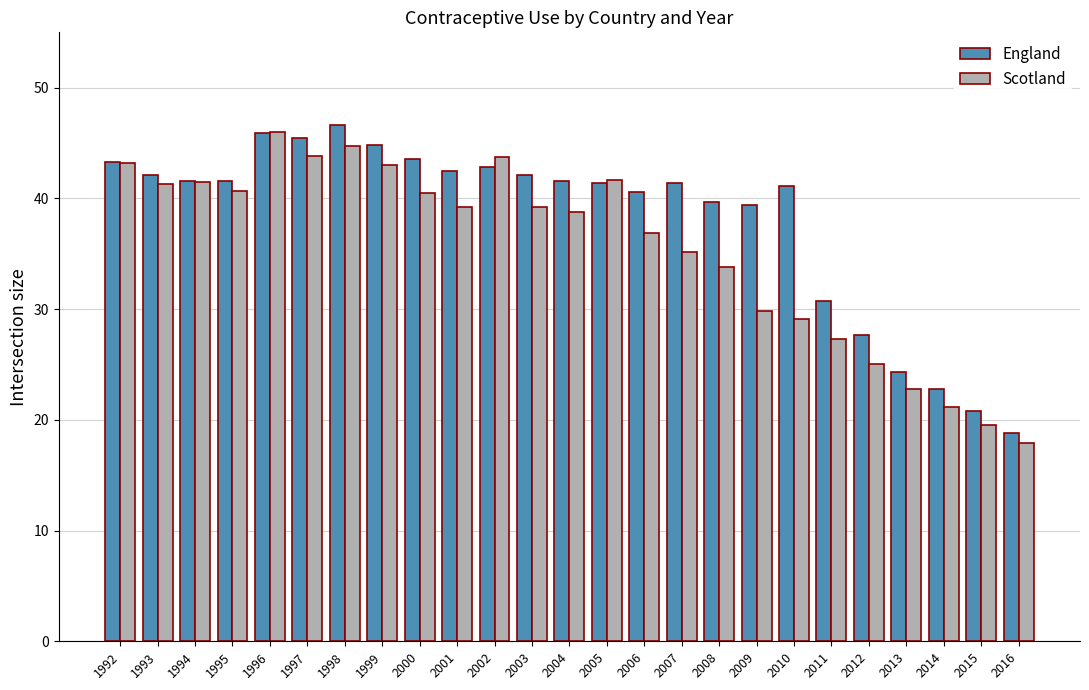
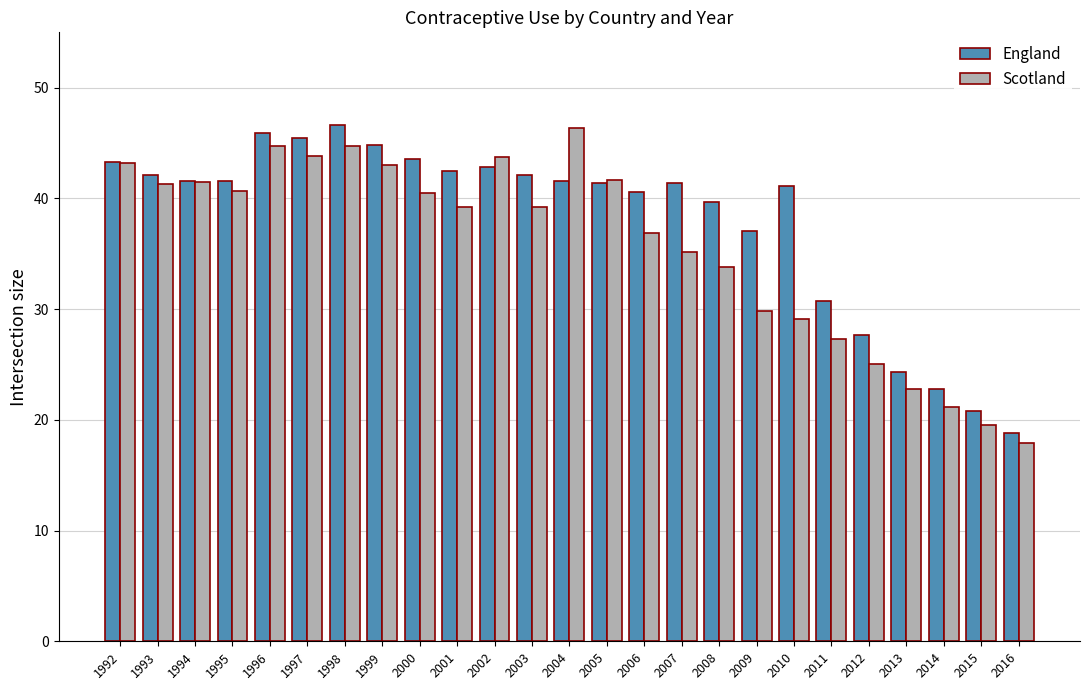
Scotland, 1996: 46.0 -> 44.7
Scotland, 2004: 38.8 -> 46.4
England, 2009: 39.4 -> 37.1
